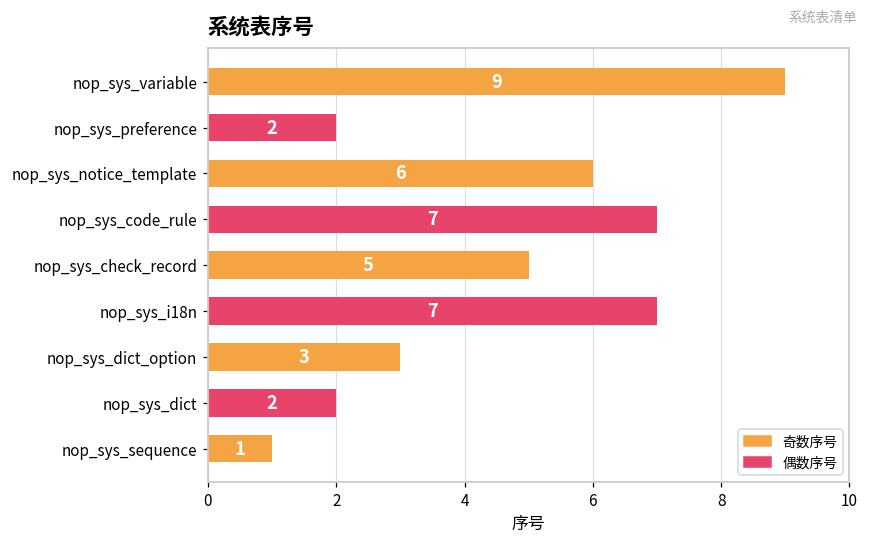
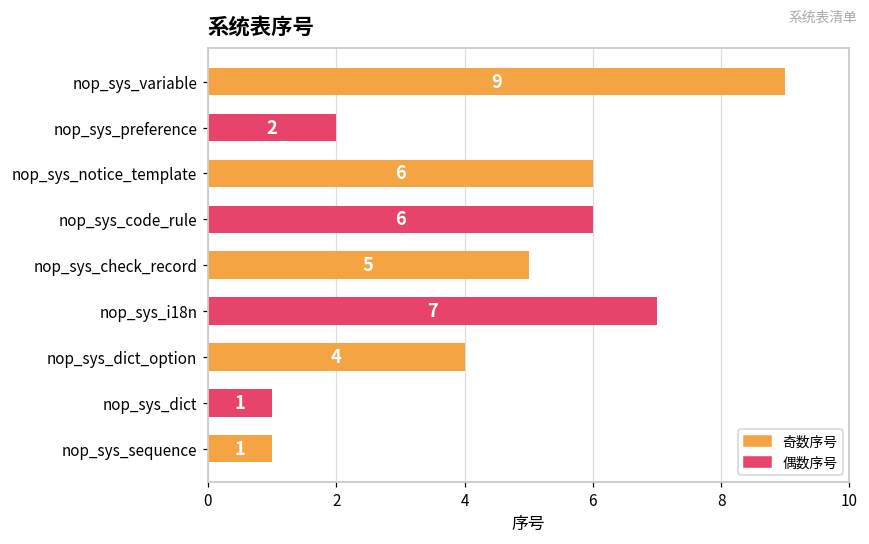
nop_sys_code_rule: 7 -> 6
nop_sys_dict_option: 3 -> 4
nop_sys_dict: 2 -> 1
